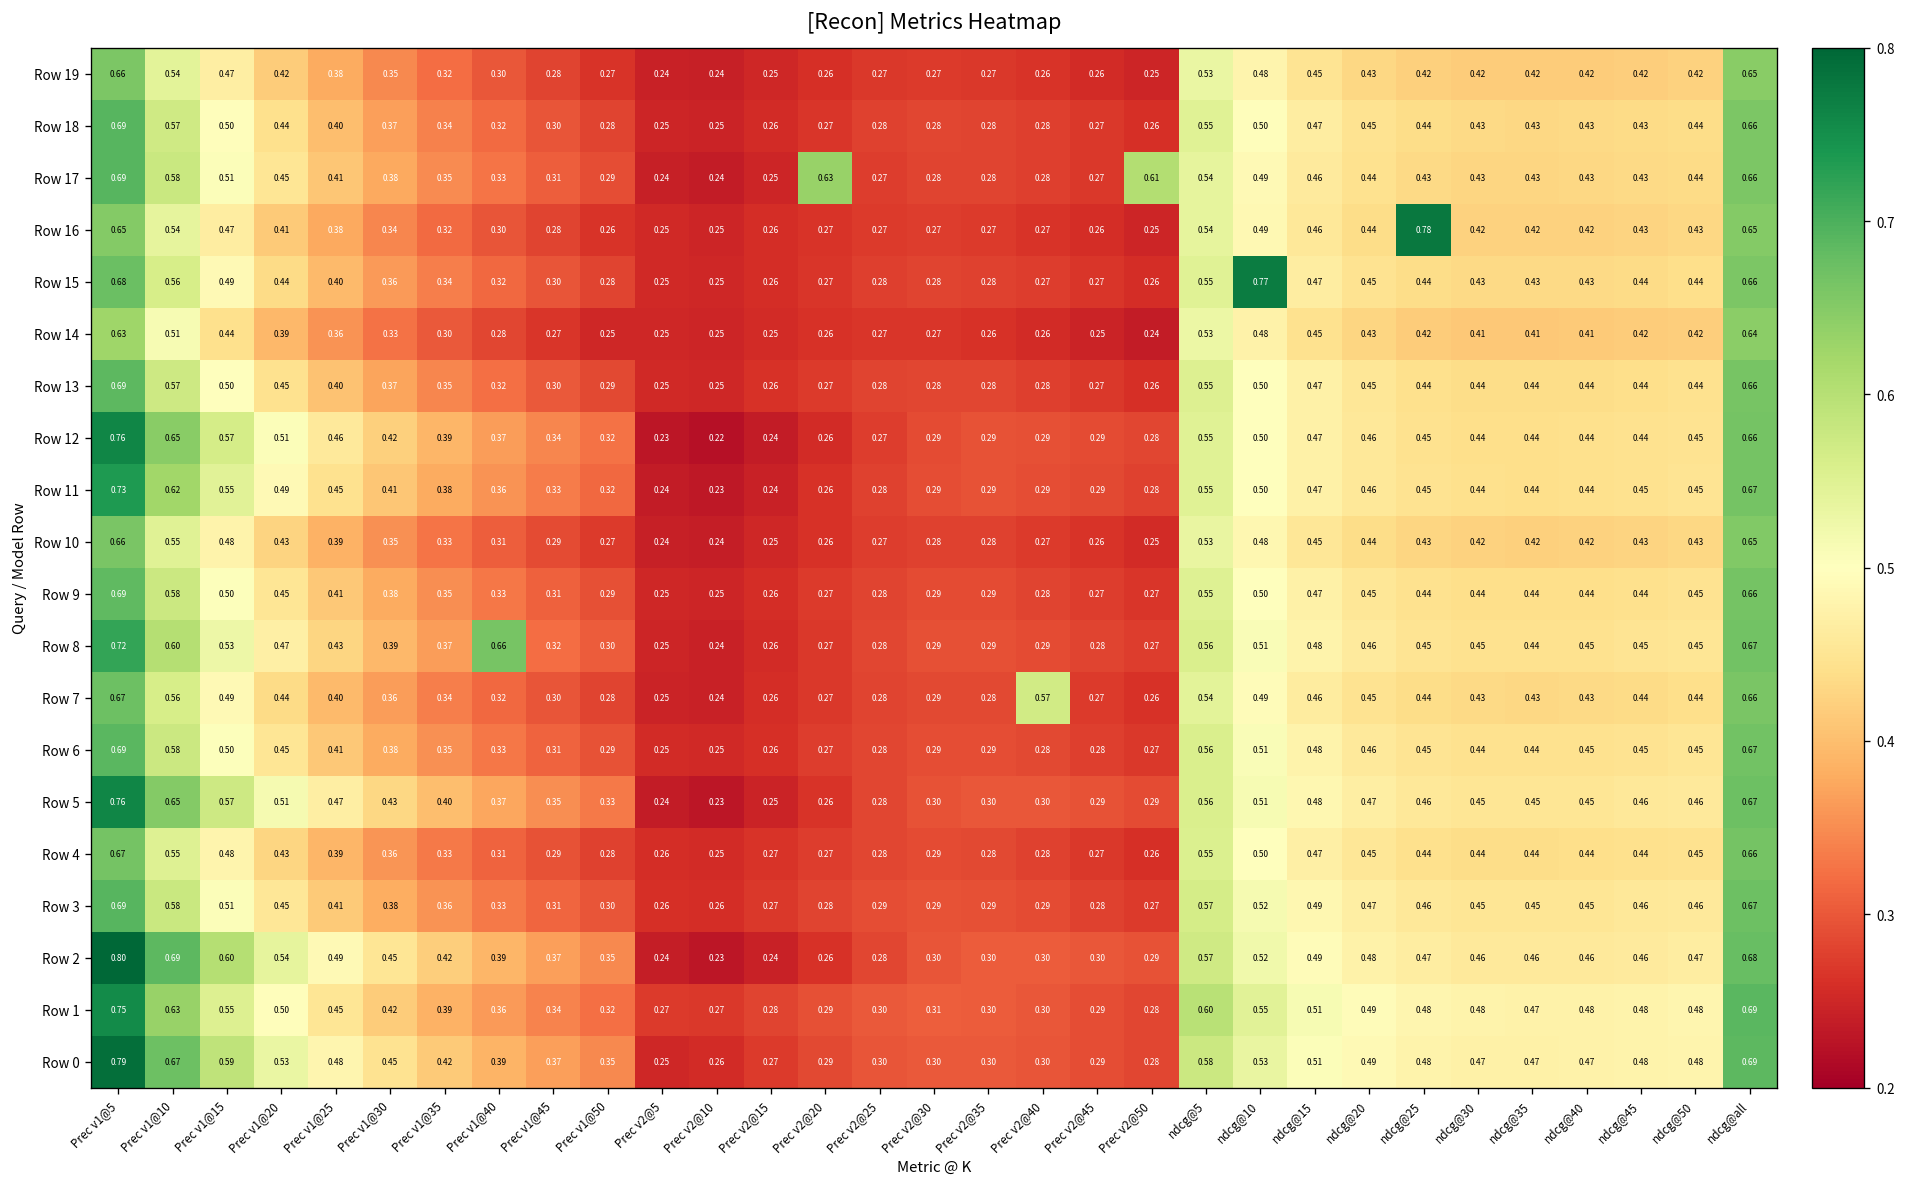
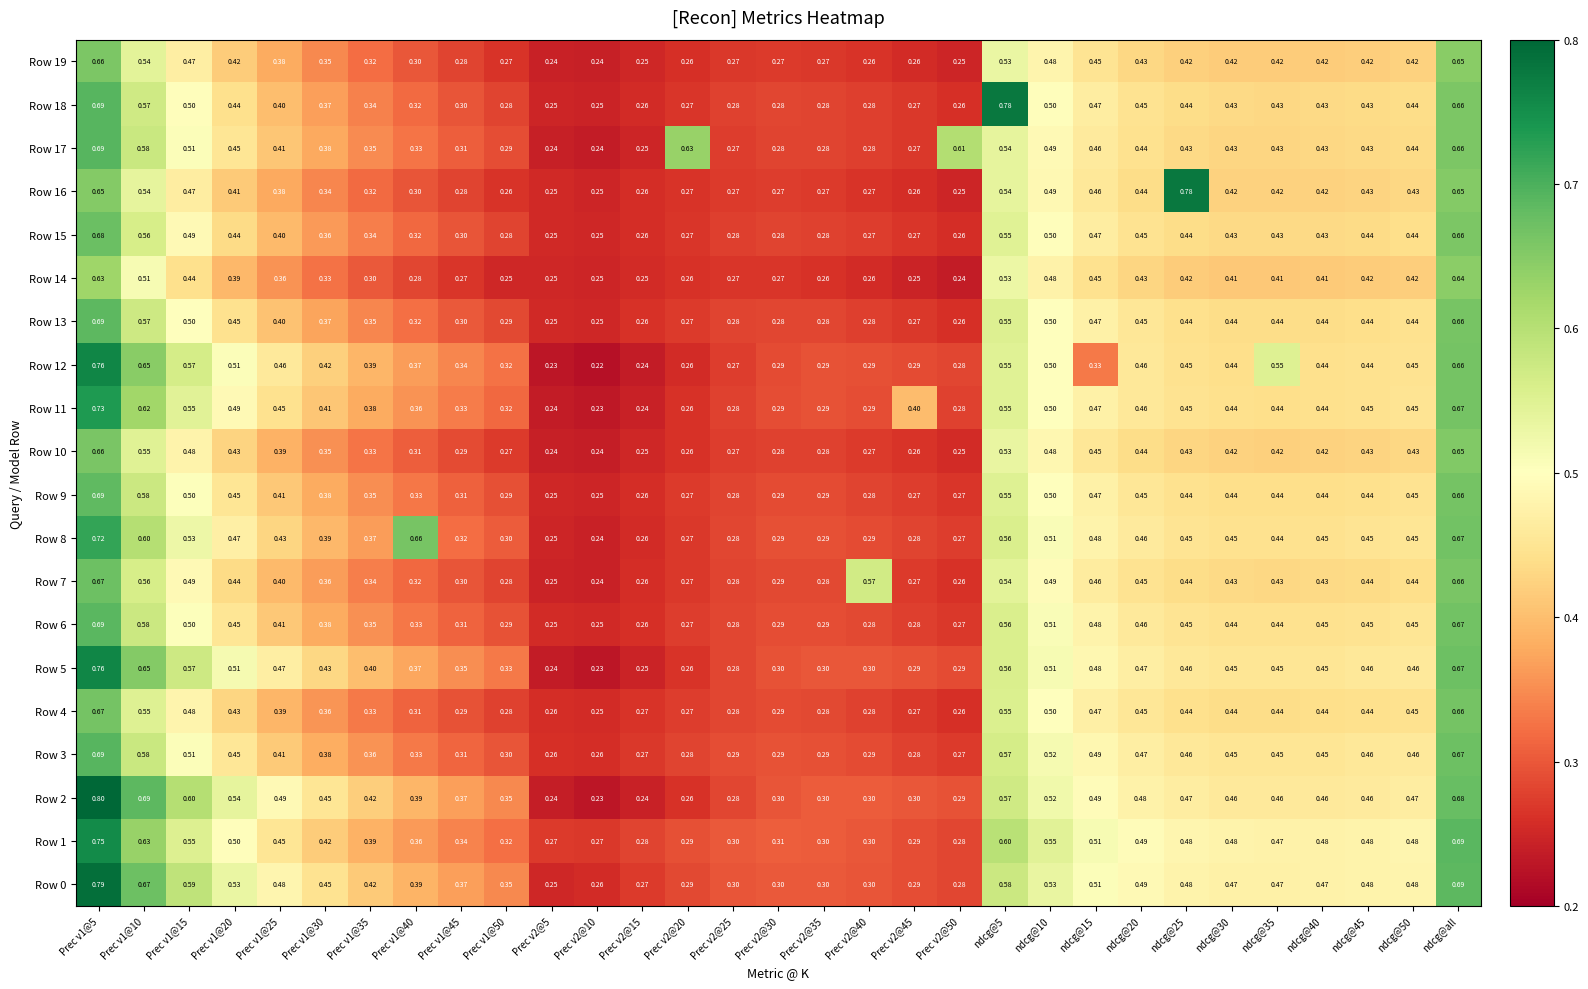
Row 18, ndcg@5: 0.55 -> 0.78
Row 15, ndcg@10: 0.77 -> 0.50
Row 12, ndcg@15: 0.47 -> 0.33
Row 12, ndcg@35: 0.44 -> 0.55
Row 11, Prec v2@45: 0.29 -> 0.40
